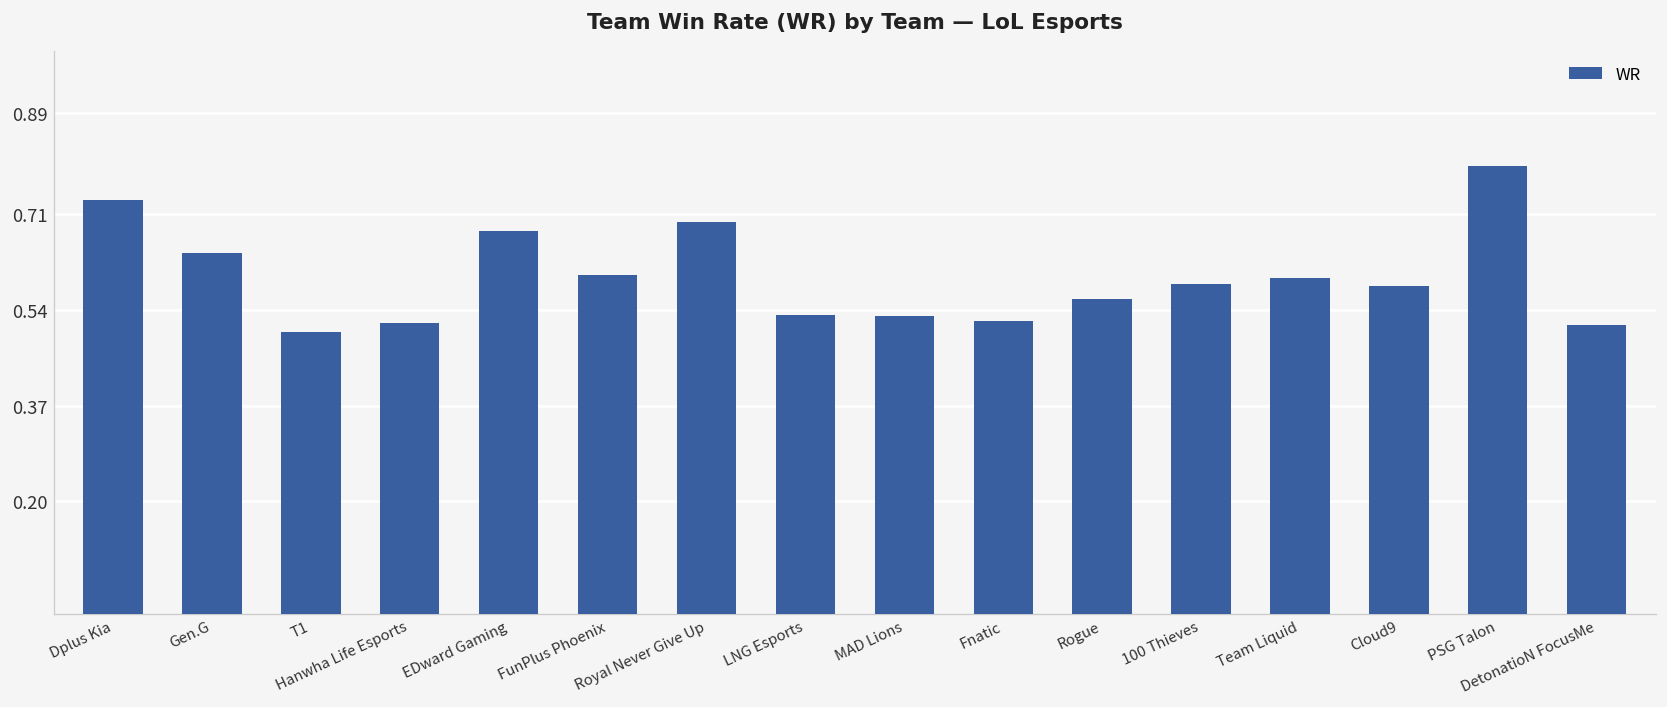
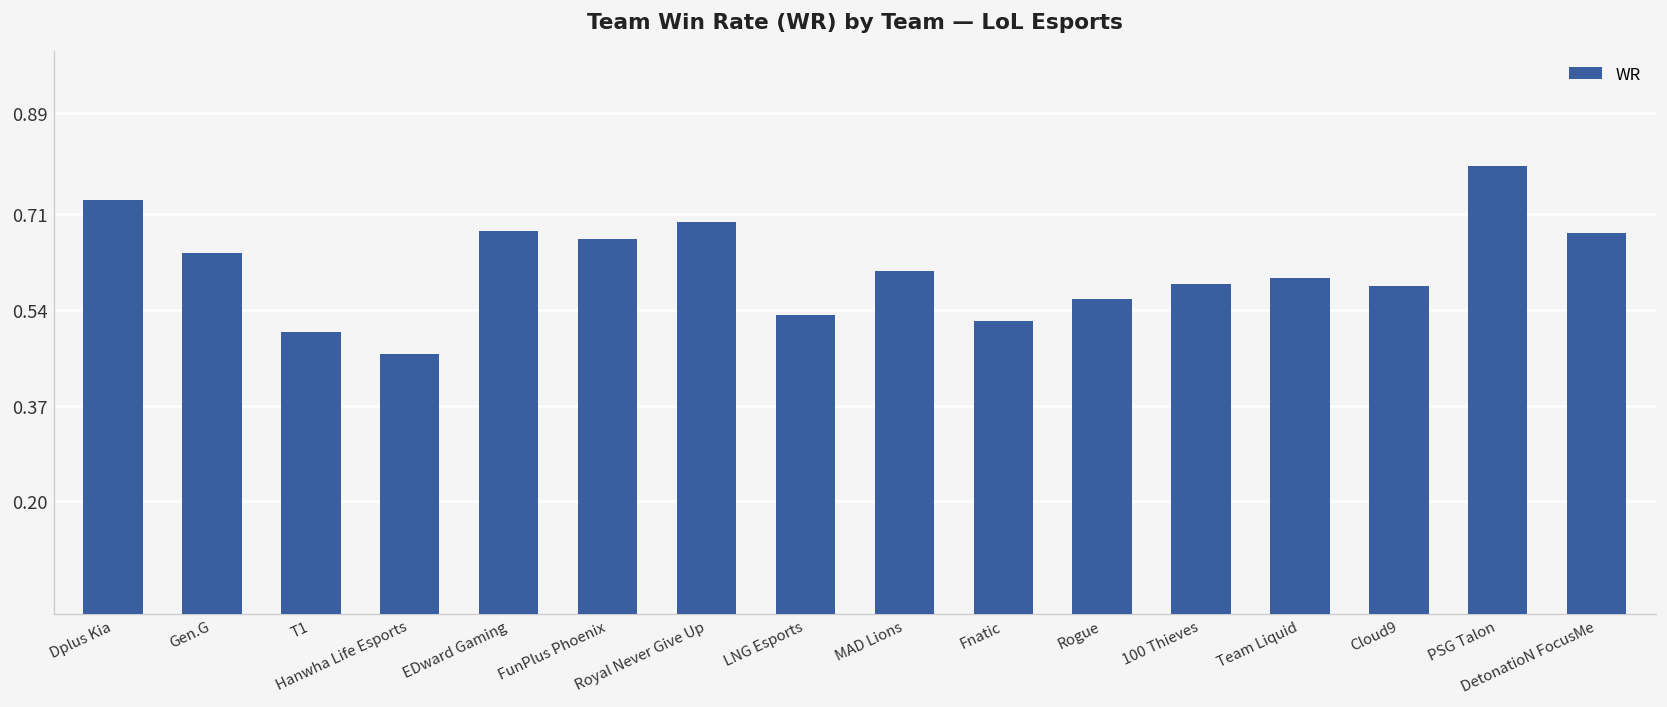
Hanwha Life Esports: 0.52 -> 0.46
FunPlus Phoenix: 0.60 -> 0.67
MAD Lions: 0.53 -> 0.61
DetonatioN FocusMe: 0.51 -> 0.68
